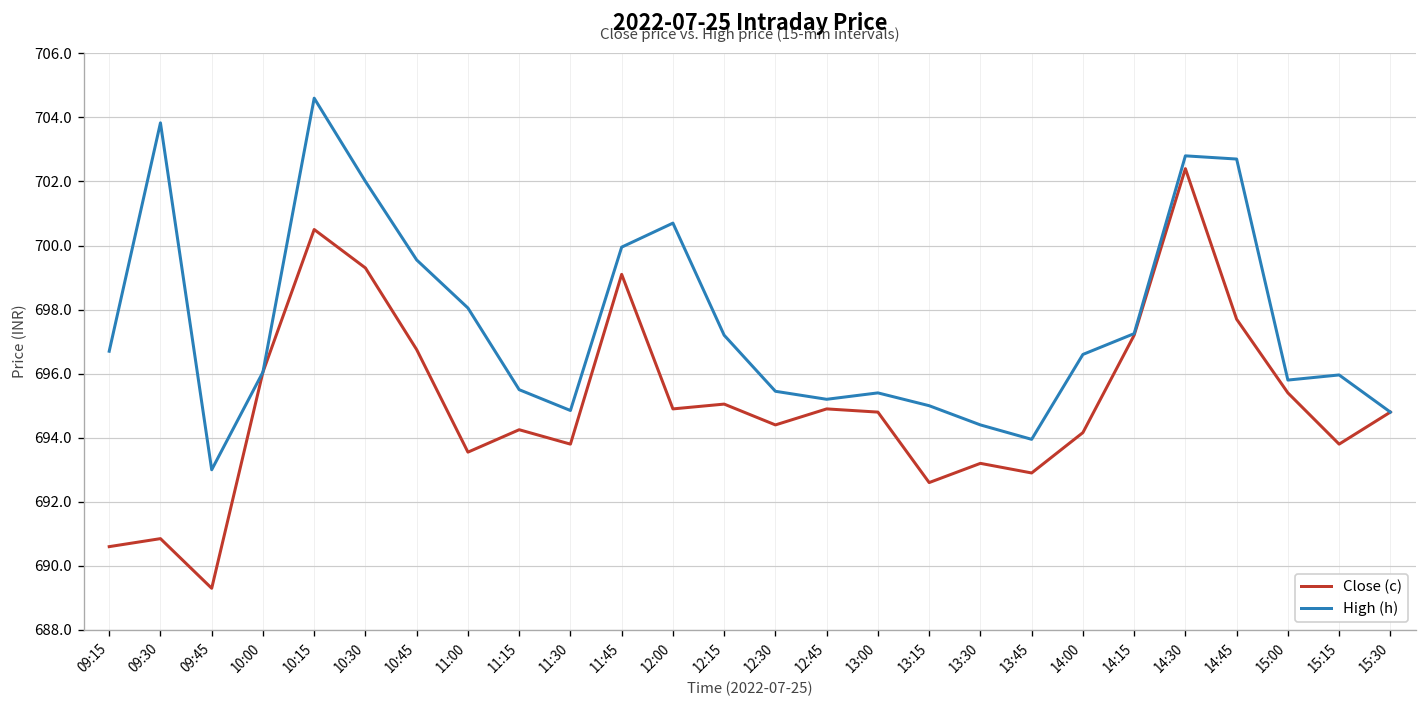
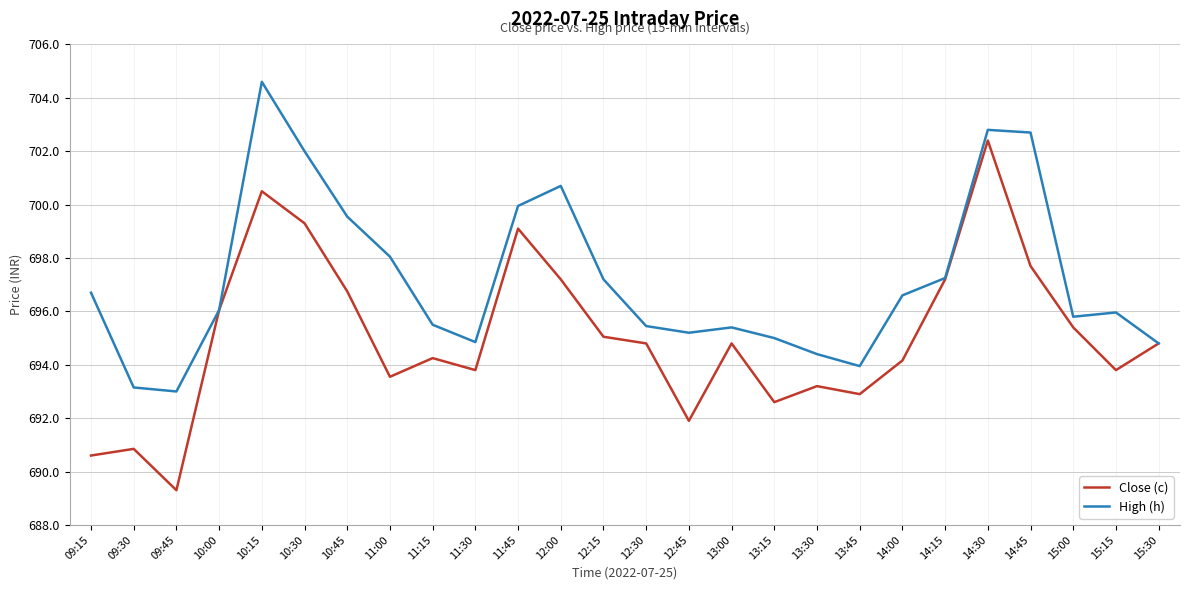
High (h), 09:30: 703.8 -> 693.2
Close (c), 12:00: 694.9 -> 697.2
Close (c), 12:30: 694.4 -> 694.8
Close (c), 12:45: 694.9 -> 691.9
